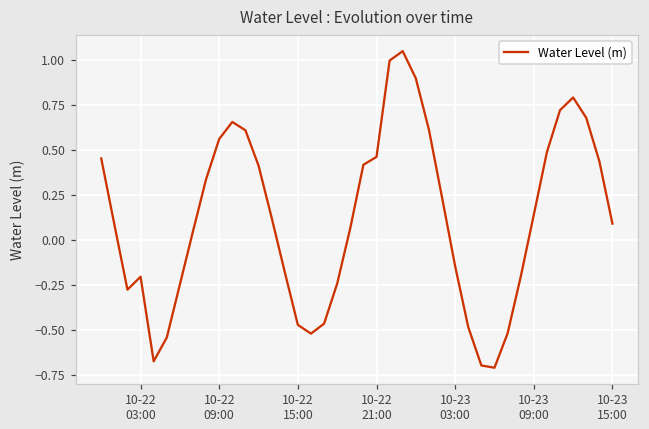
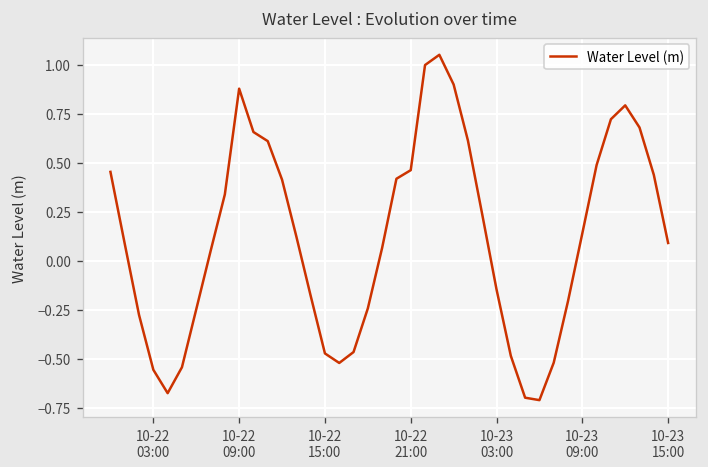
10-22 03:00: -0.21 -> -0.56
10-22 09:00: 0.56 -> 0.88
